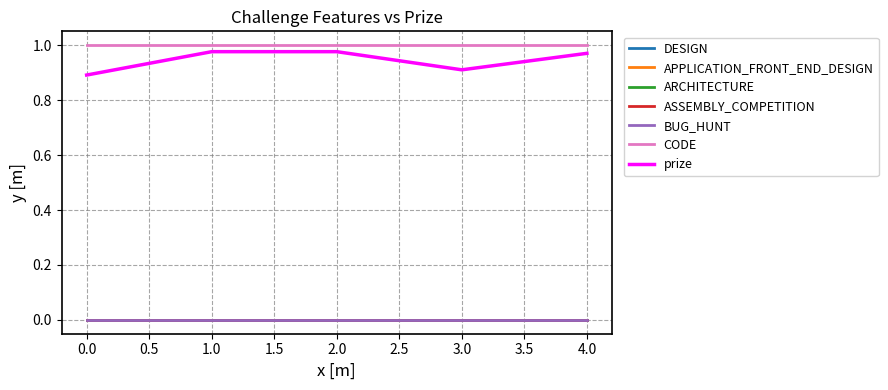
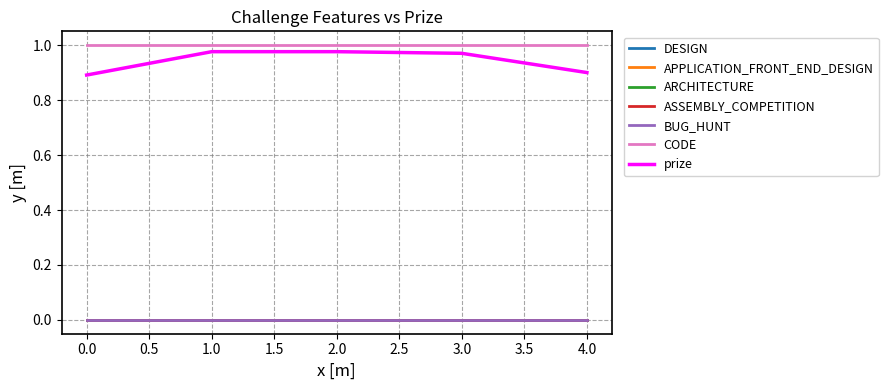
prize, 3.0: 0.91 -> 0.97
prize, 4.0: 0.97 -> 0.90
